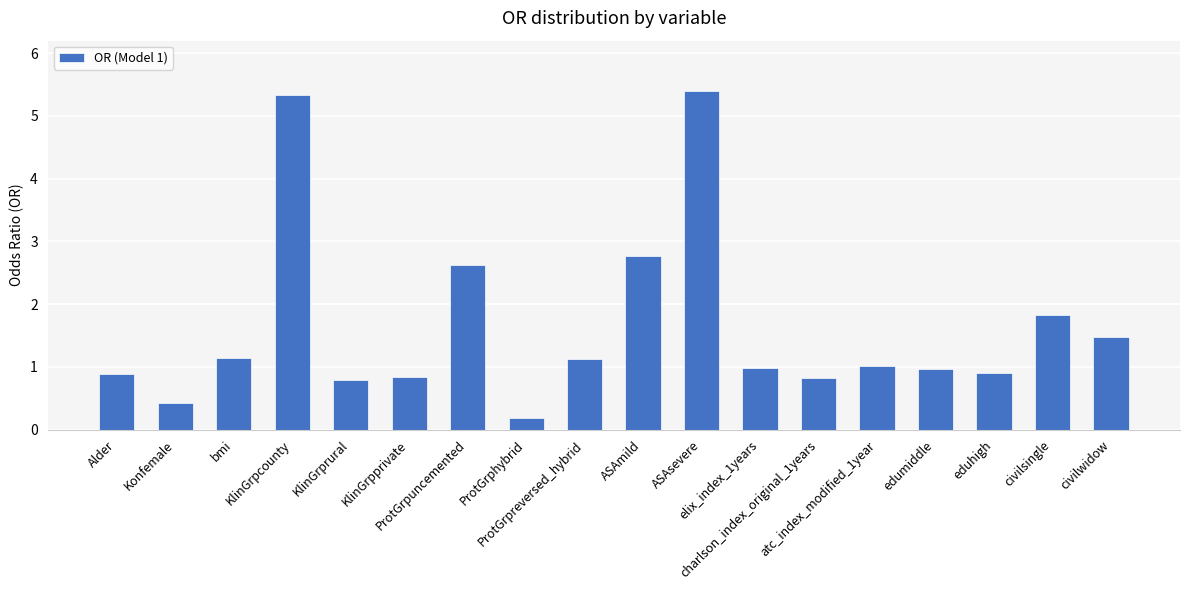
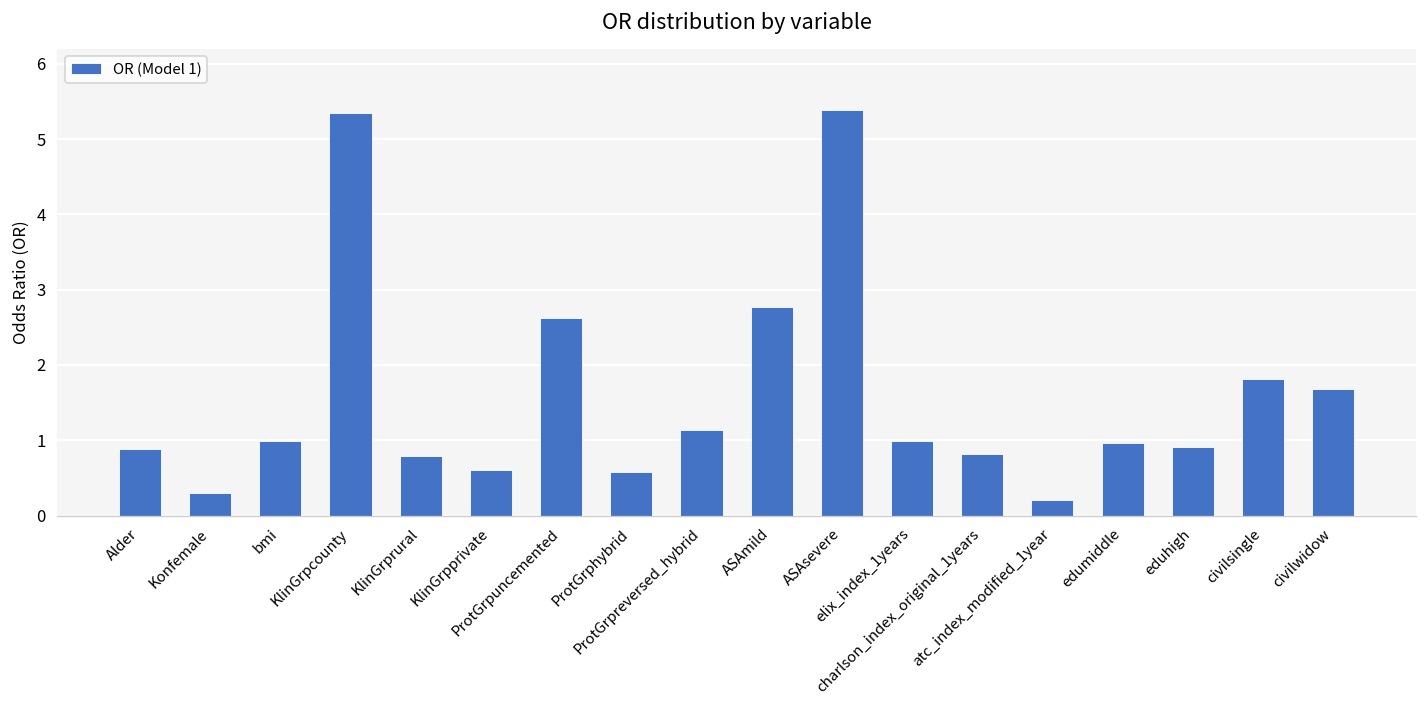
Konfemale: 0.4 -> 0.3
bmi: 1.1 -> 1.0
KlinGrpprivate: 0.8 -> 0.6
ProtGrphybrid: 0.2 -> 0.6
atc_index_modified_1year: 1.0 -> 0.2
civilwidow: 1.5 -> 1.7
